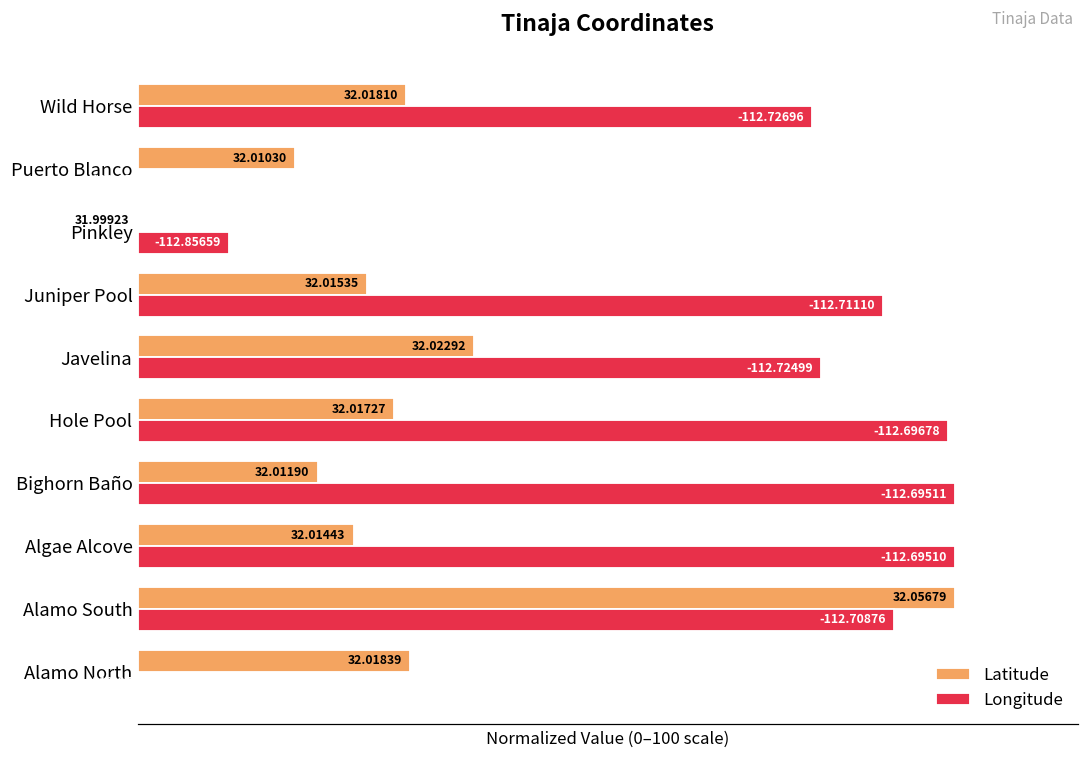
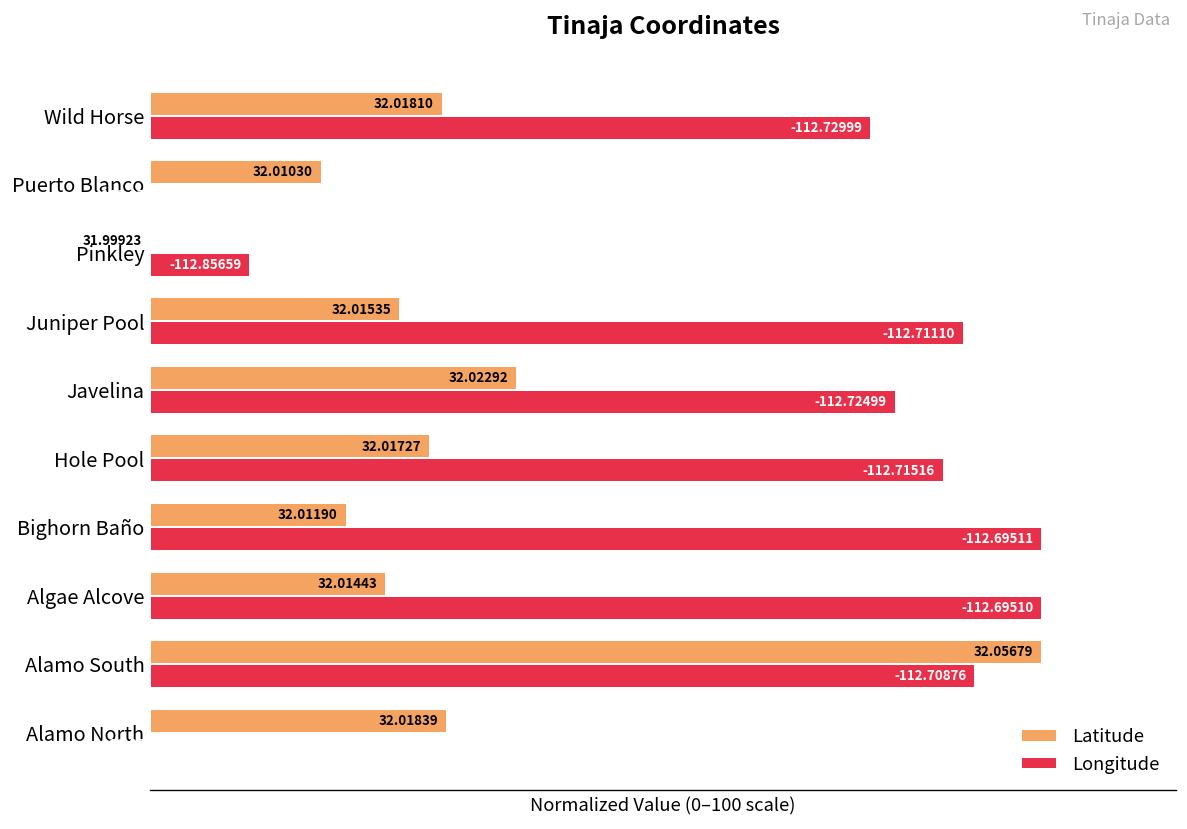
Longitude, Wild Horse: -112.72696 -> -112.72999
Longitude, Hole Pool: -112.69678 -> -112.71516
